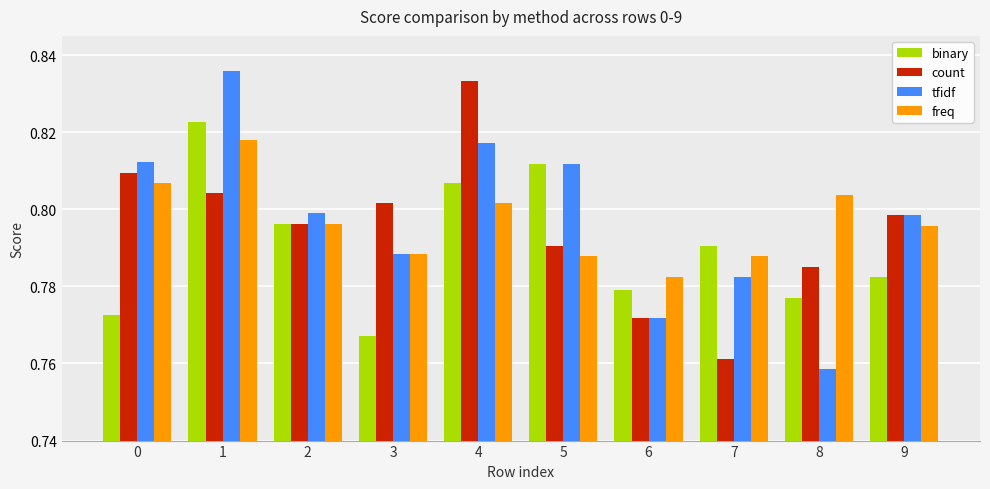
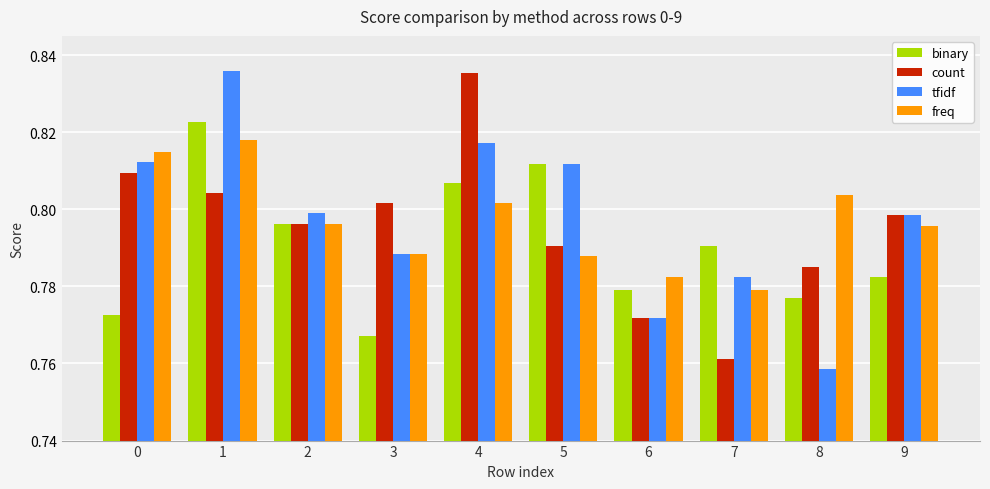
freq, 0: 0.807 -> 0.815
count, 4: 0.833 -> 0.835
freq, 7: 0.788 -> 0.779
